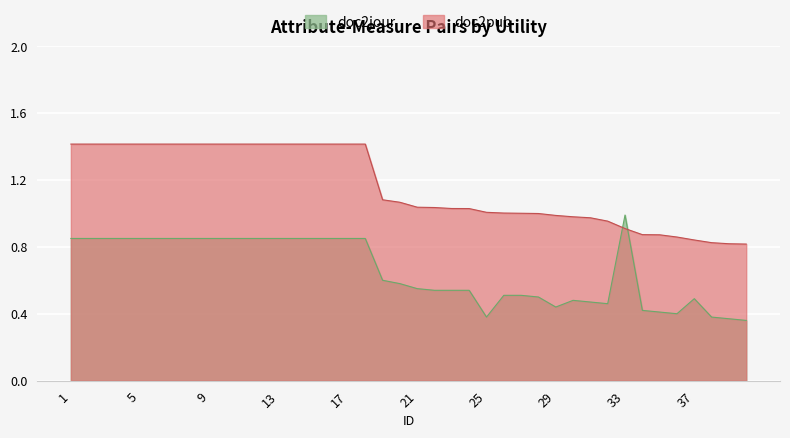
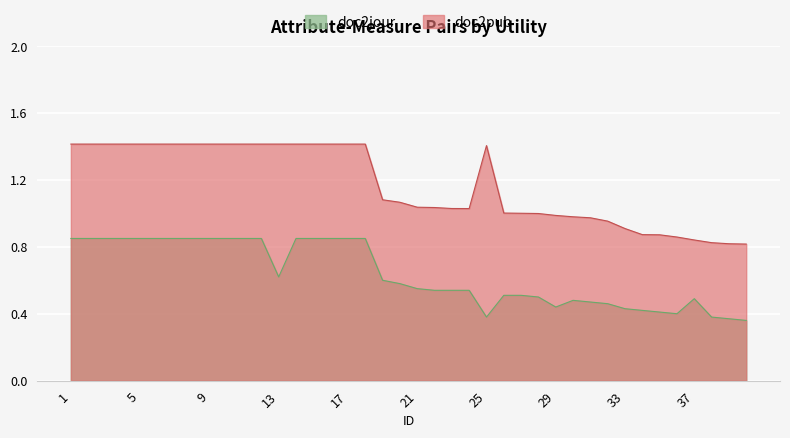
doc2jour, 13: 0.85 -> 0.62
doc2pub, 25: 1.01 -> 1.41
doc2jour, 33: 0.99 -> 0.43
